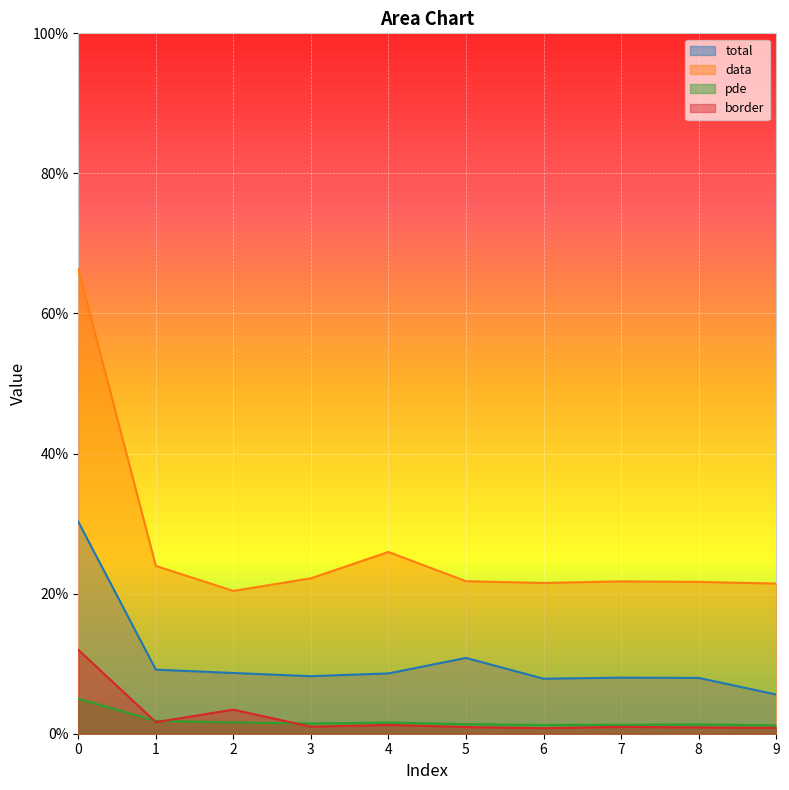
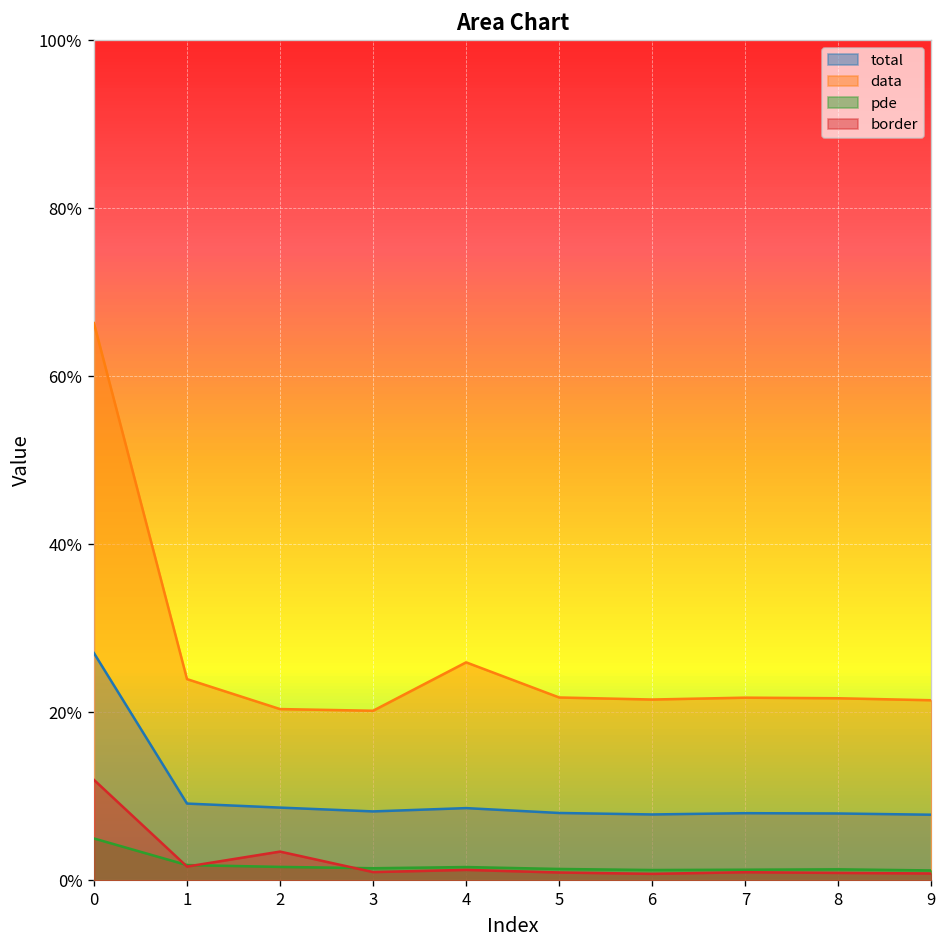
total, 0: 30% -> 27%
data, 3: 22% -> 20%
total, 5: 11% -> 8%
total, 9: 6% -> 8%
